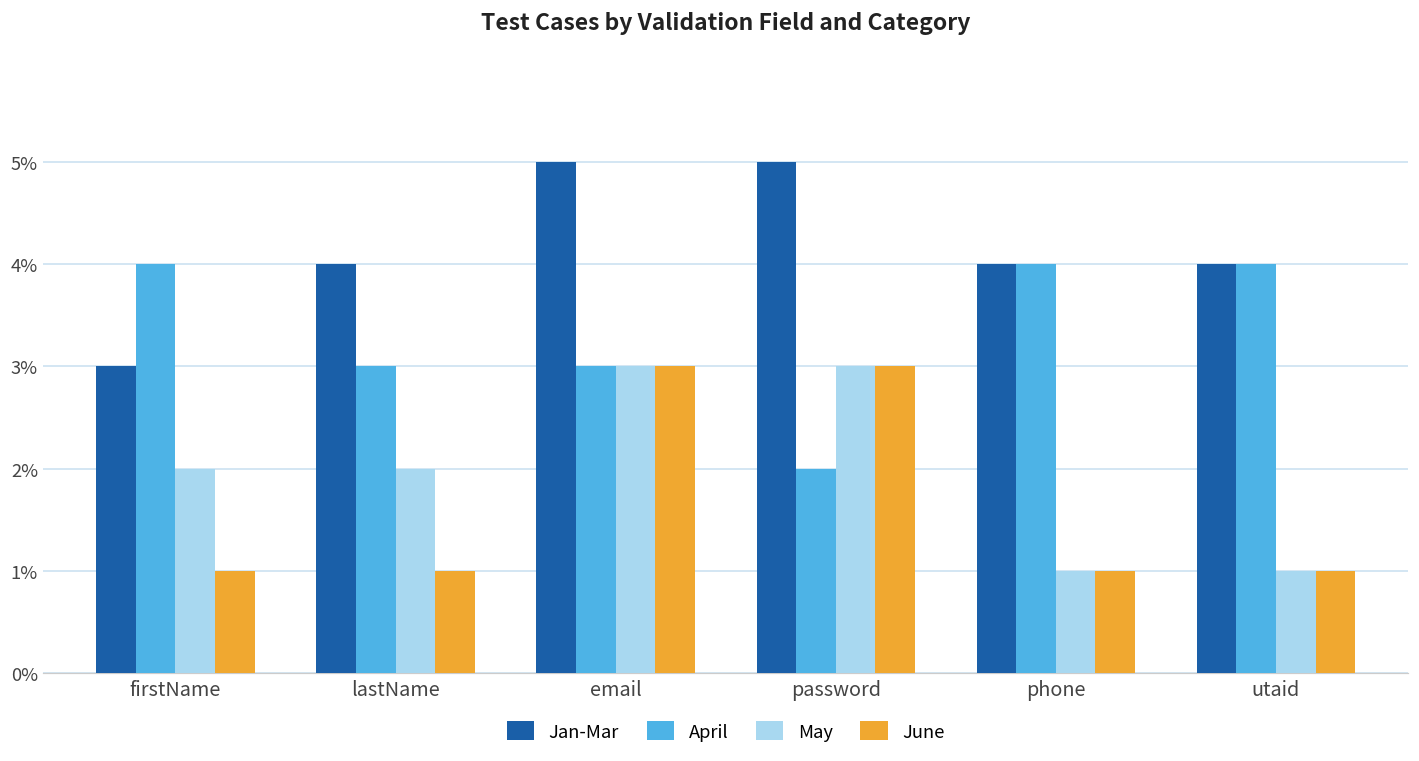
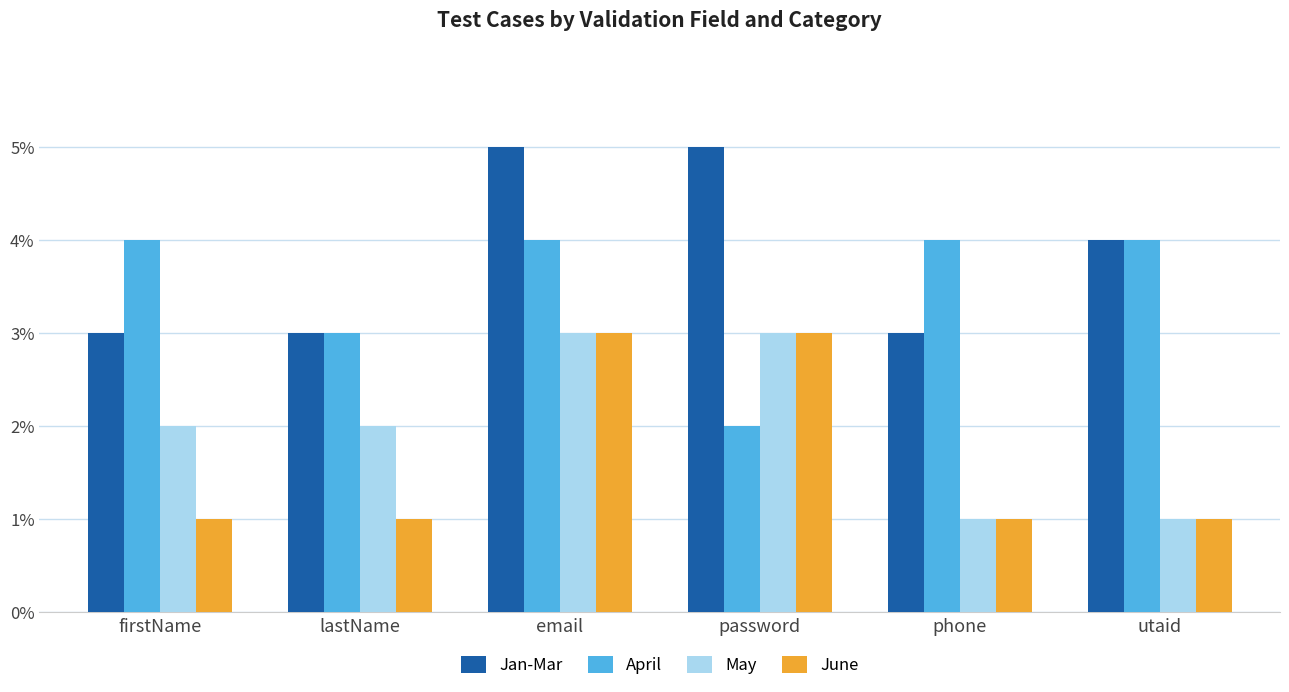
Jan-Mar, lastName: 4% -> 3%
April, email: 3% -> 4%
Jan-Mar, phone: 4% -> 3%
